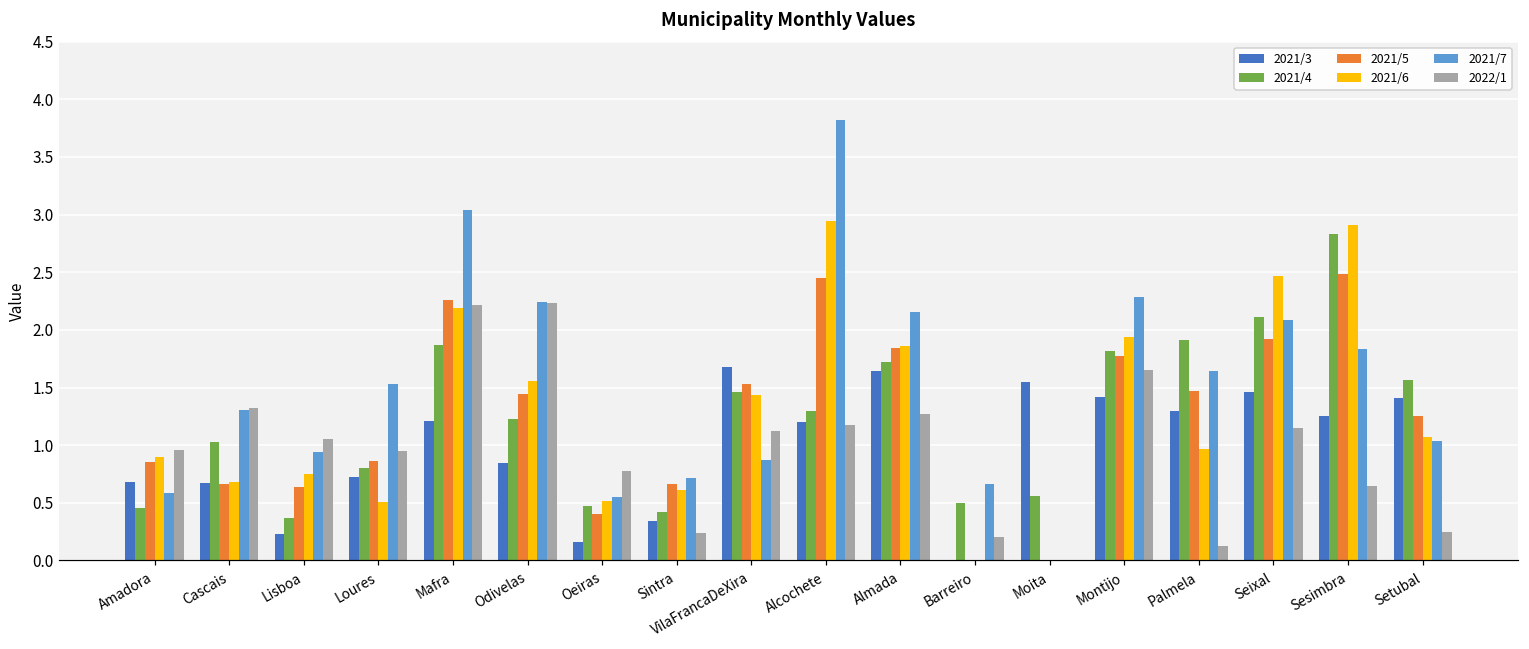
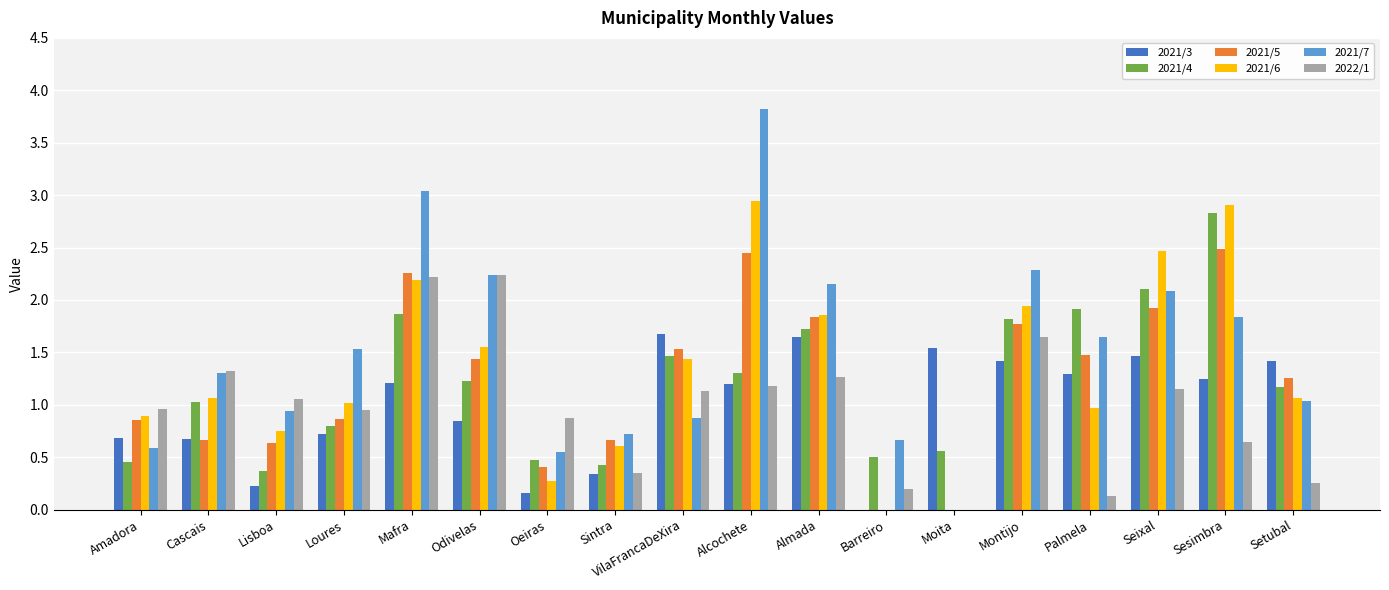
2021/6, Cascais: 0.68 -> 1.07
2021/6, Loures: 0.51 -> 1.02
2021/6, Oeiras: 0.52 -> 0.28
2022/1, Oeiras: 0.77 -> 0.88
2022/1, Sintra: 0.24 -> 0.35
2021/4, Setubal: 1.57 -> 1.17
